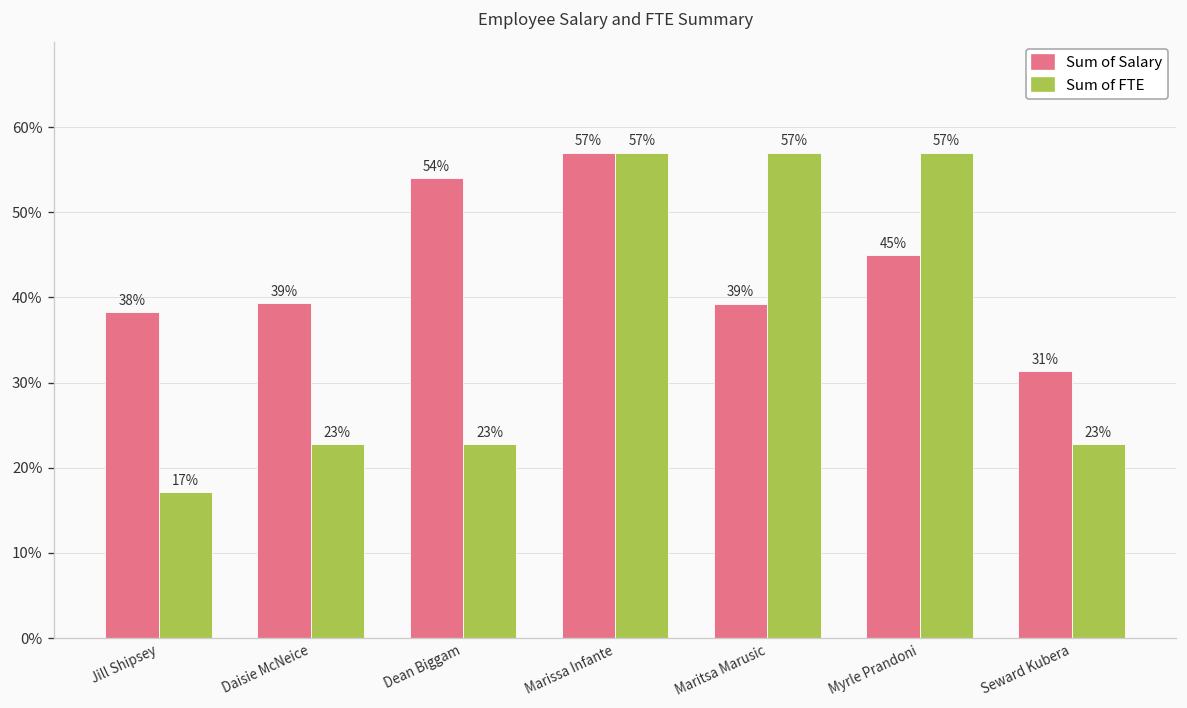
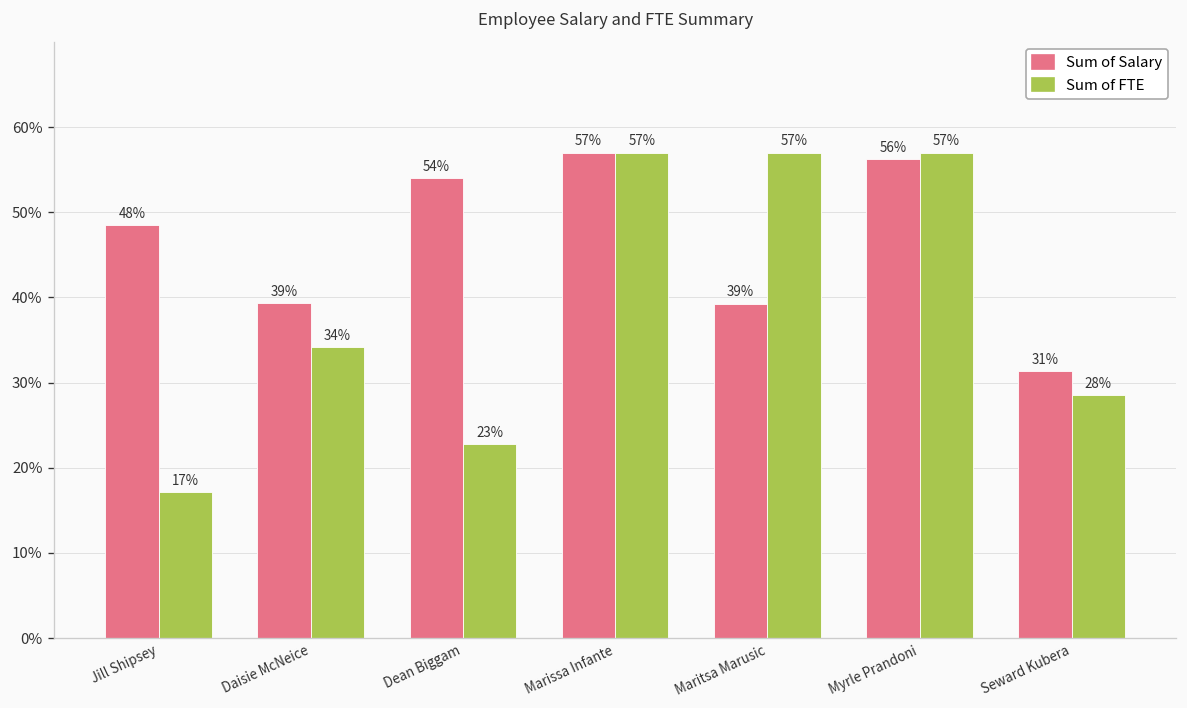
Sum of Salary, Jill Shipsey: 38% -> 48%
Sum of FTE, Daisie McNeice: 23% -> 34%
Sum of Salary, Myrle Prandoni: 45% -> 56%
Sum of FTE, Seward Kubera: 23% -> 28%
